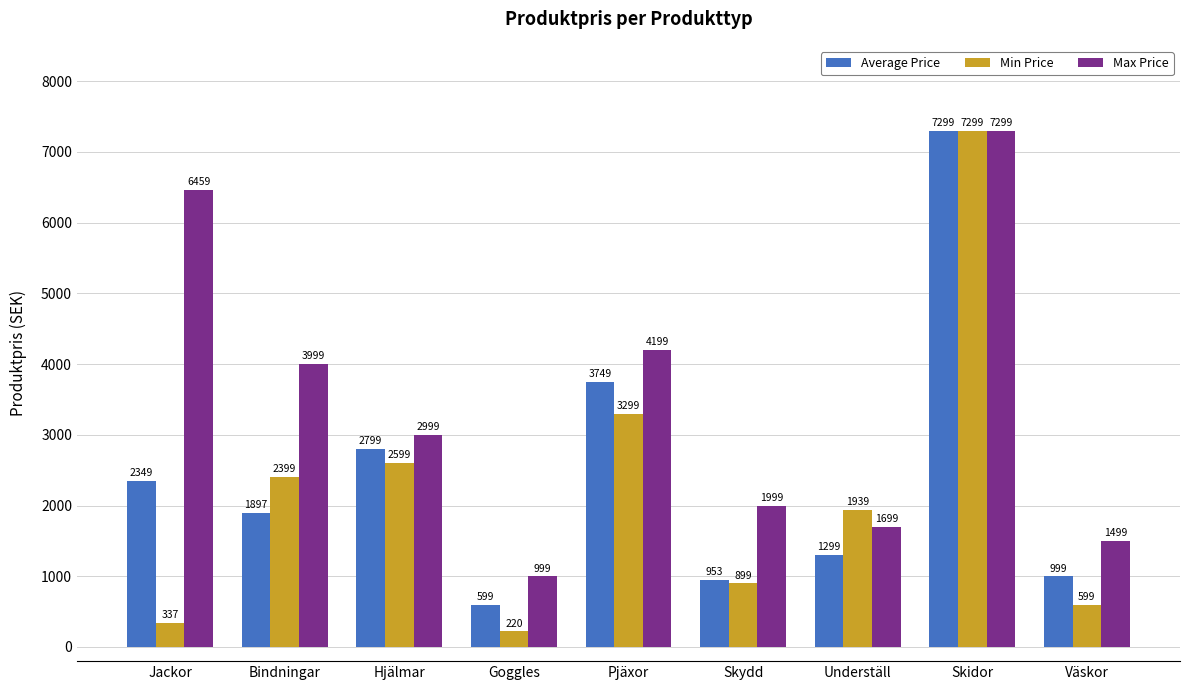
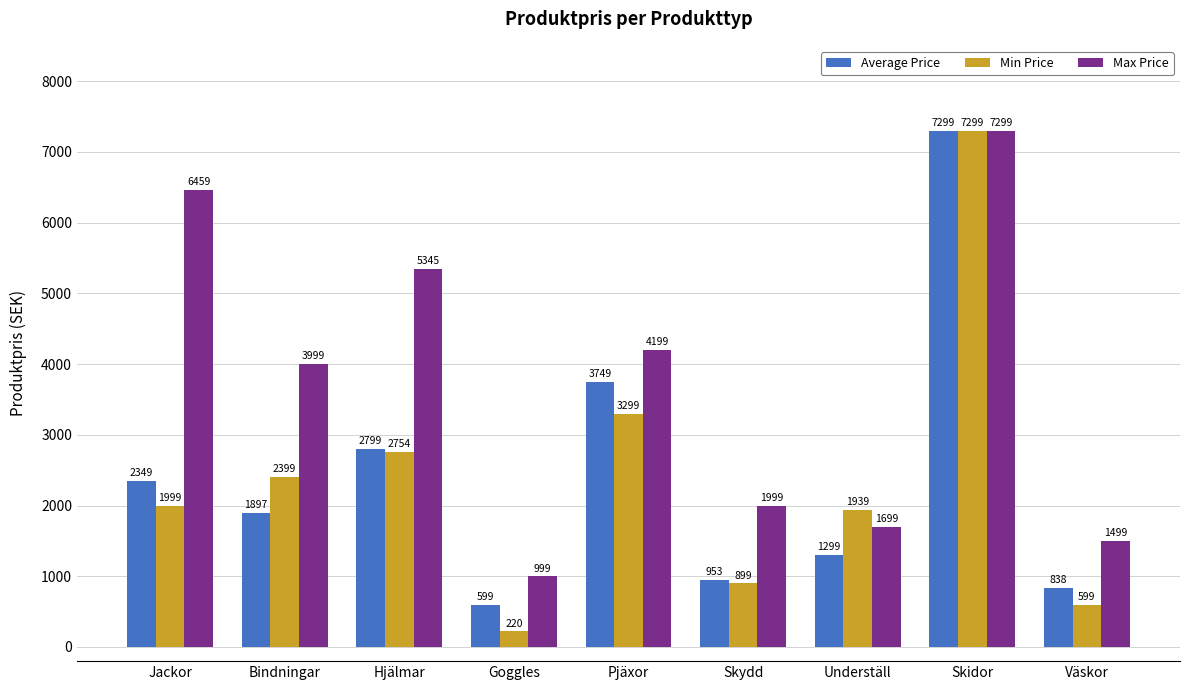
Min Price, Jackor: 337 -> 1999
Min Price, Hjälmar: 2599 -> 2754
Max Price, Hjälmar: 2999 -> 5345
Average Price, Väskor: 999 -> 838
